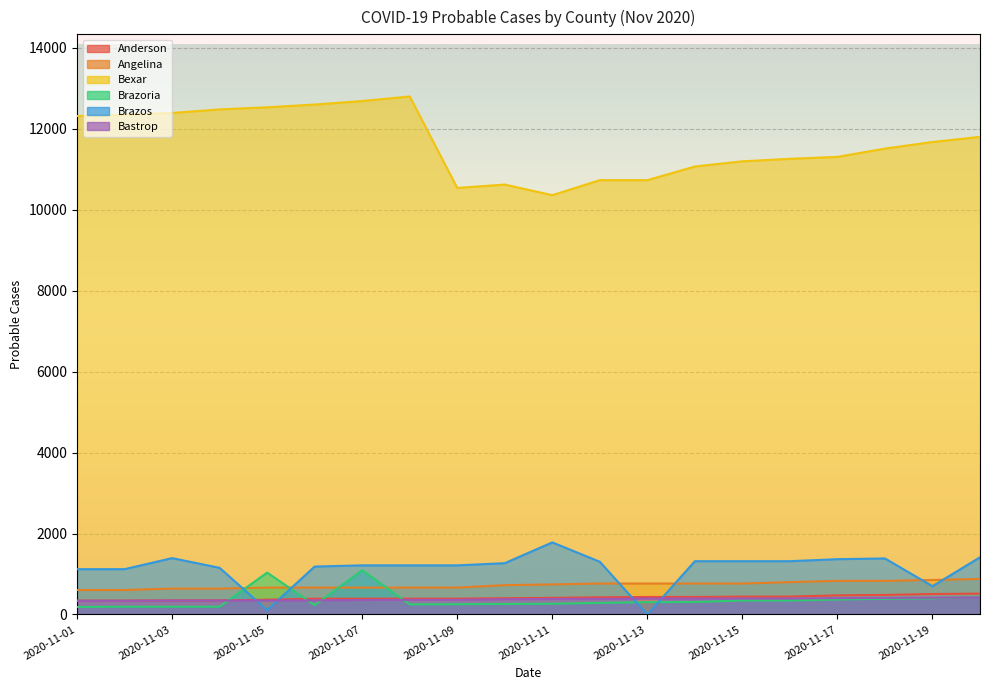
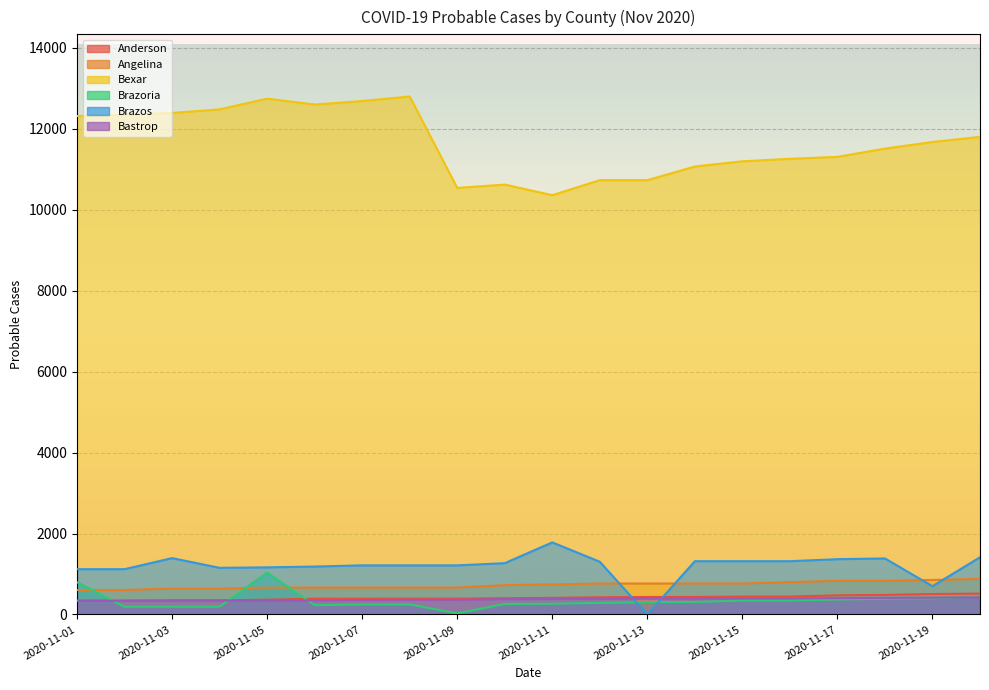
Brazoria, 2020-11-01: 200 -> 800
Bexar, 2020-11-05: 12500 -> 12700
Brazos, 2020-11-05: 100 -> 1200
Brazoria, 2020-11-07: 1100 -> 200
Brazoria, 2020-11-09: 300 -> 0
